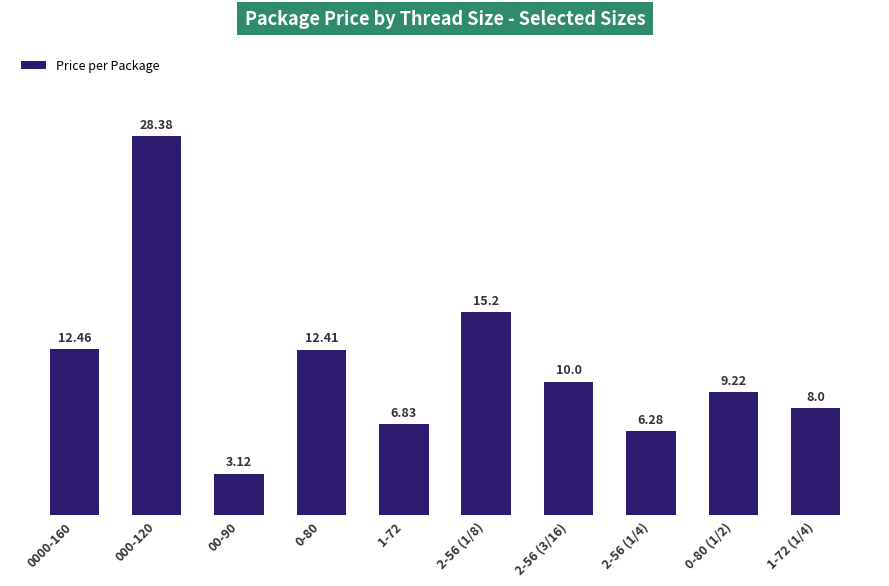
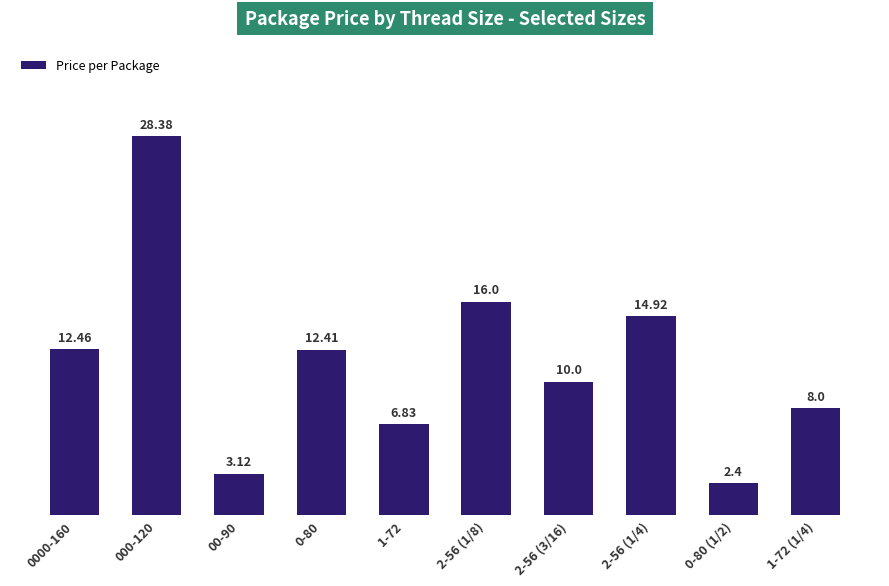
2-56 (1/8): 15.2 -> 16.0
2-56 (1/4): 6.28 -> 14.92
0-80 (1/2): 9.22 -> 2.4
